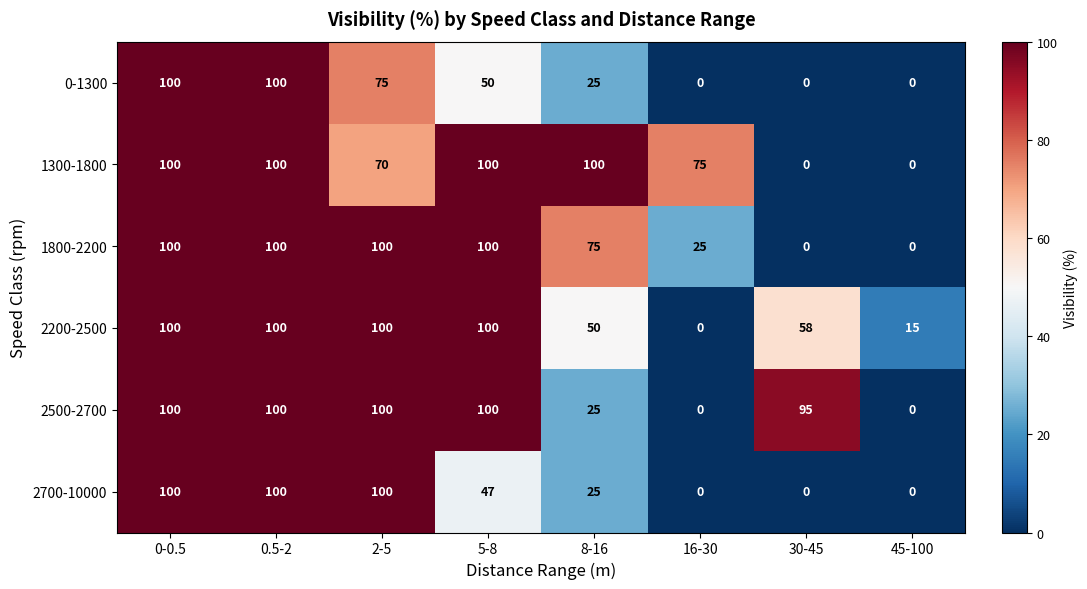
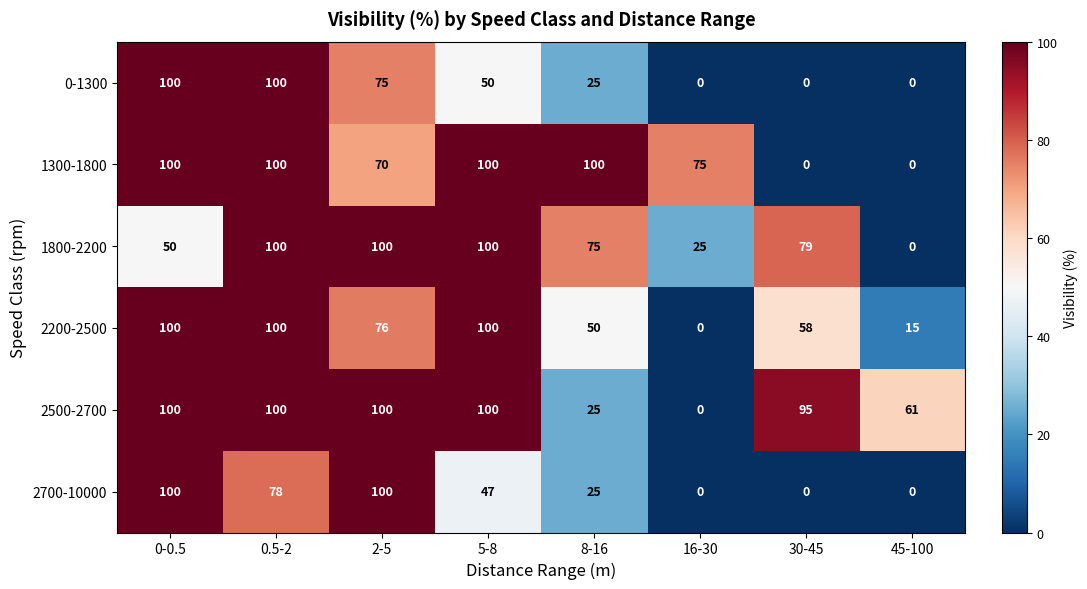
1800-2200, 0-0.5: 100 -> 50
1800-2200, 30-45: 0 -> 79
2200-2500, 2-5: 100 -> 76
2500-2700, 45-100: 0 -> 61
2700-10000, 0.5-2: 100 -> 78
